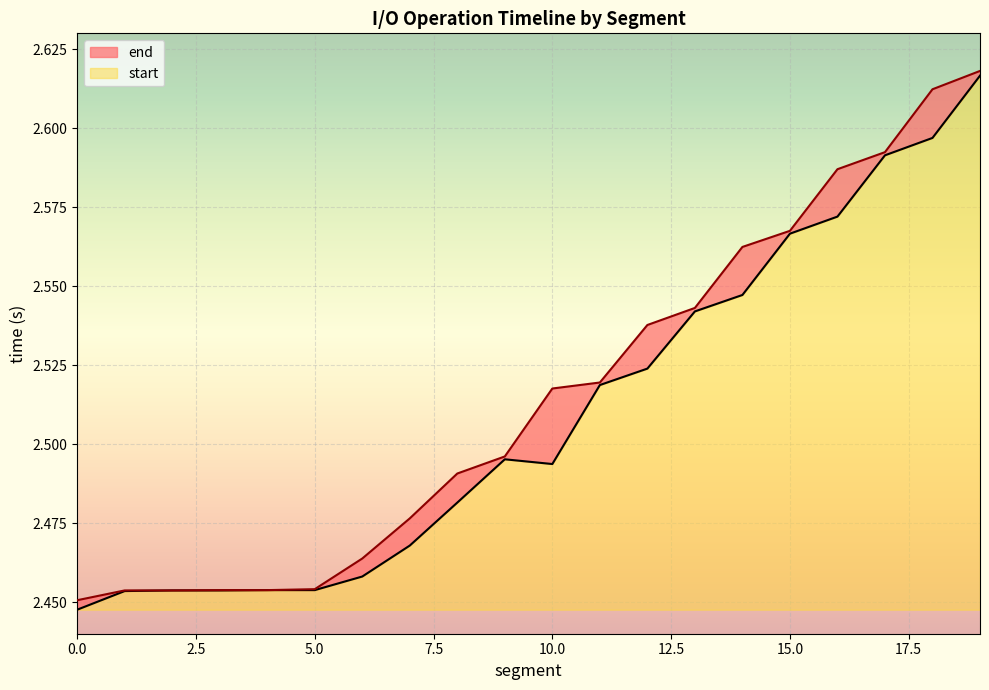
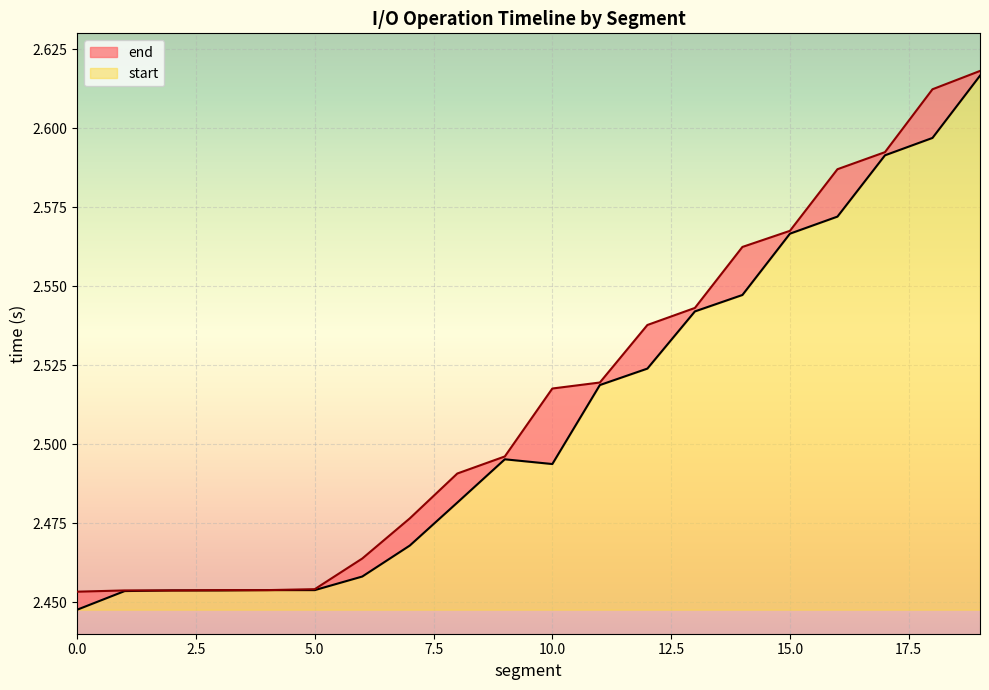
end, 0.0: 2.451 -> 2.453
